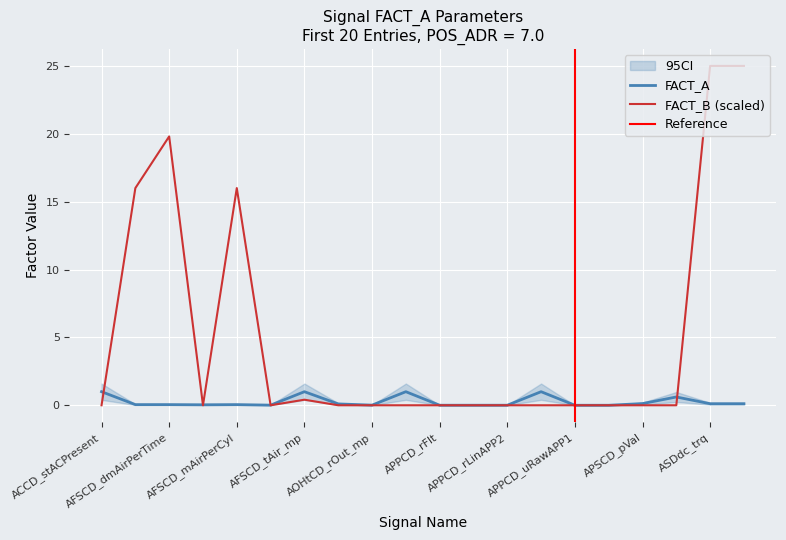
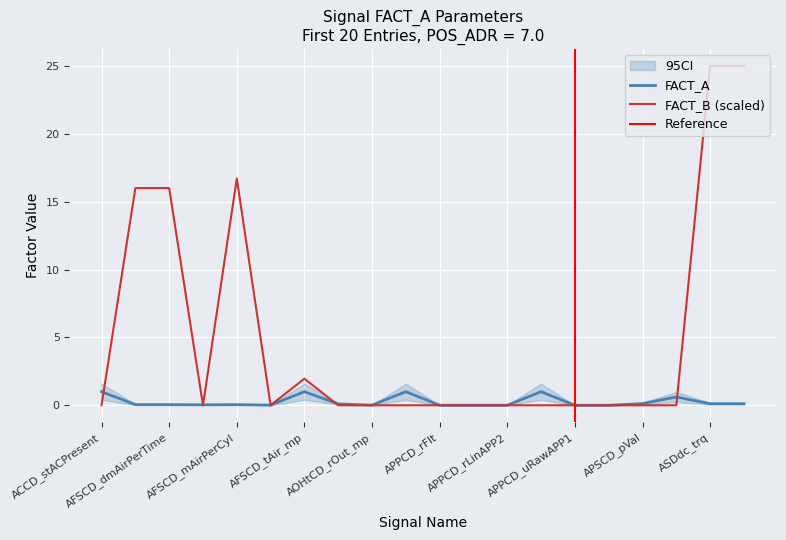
FACT_B (scaled), AFSCD_dmAirPerTime: 19.8 -> 16.0
FACT_B (scaled), AFSCD_mAirPerCyl: 16.0 -> 16.7
FACT_B (scaled), AFSCD_tAir_mp: 0.4 -> 2.0
